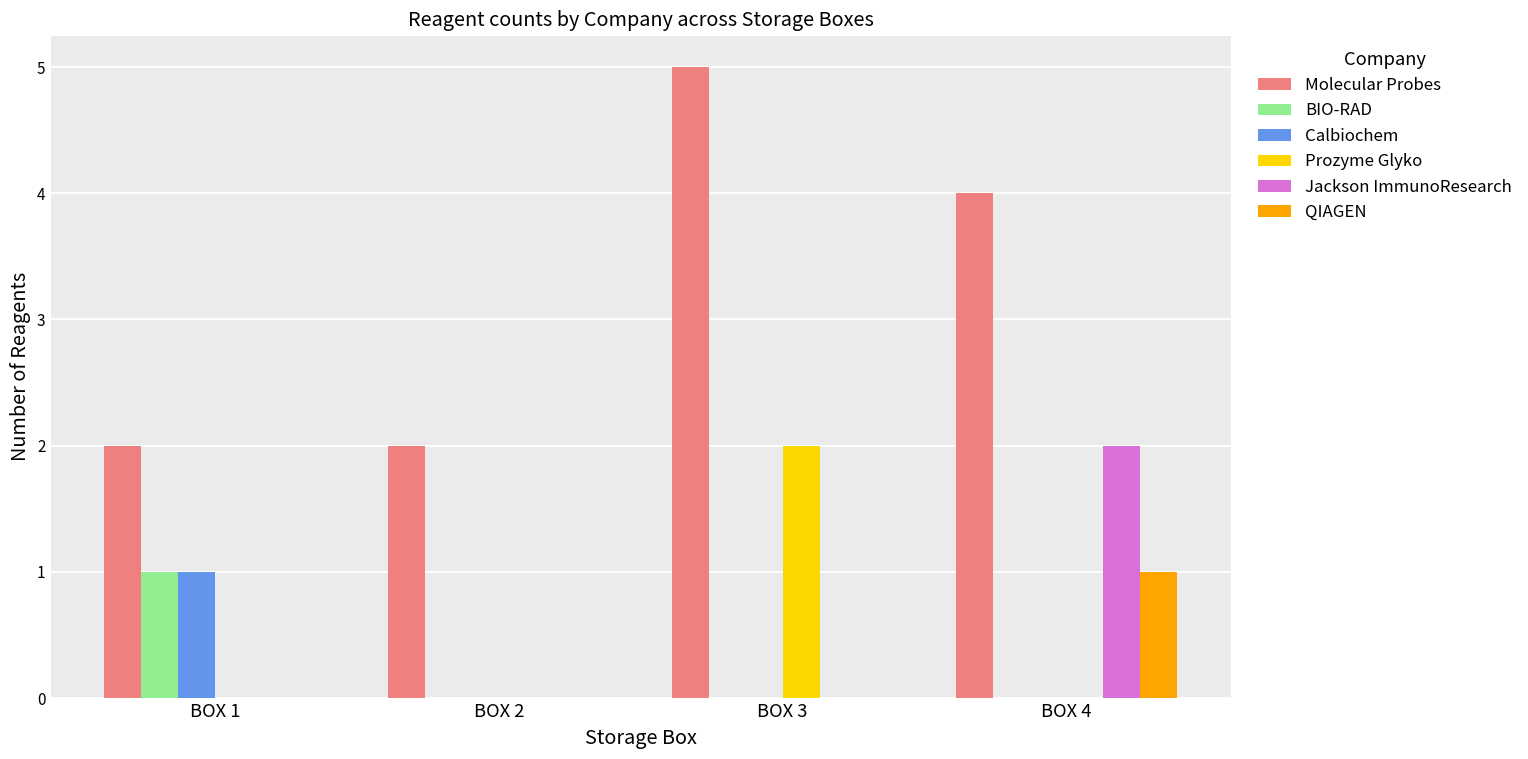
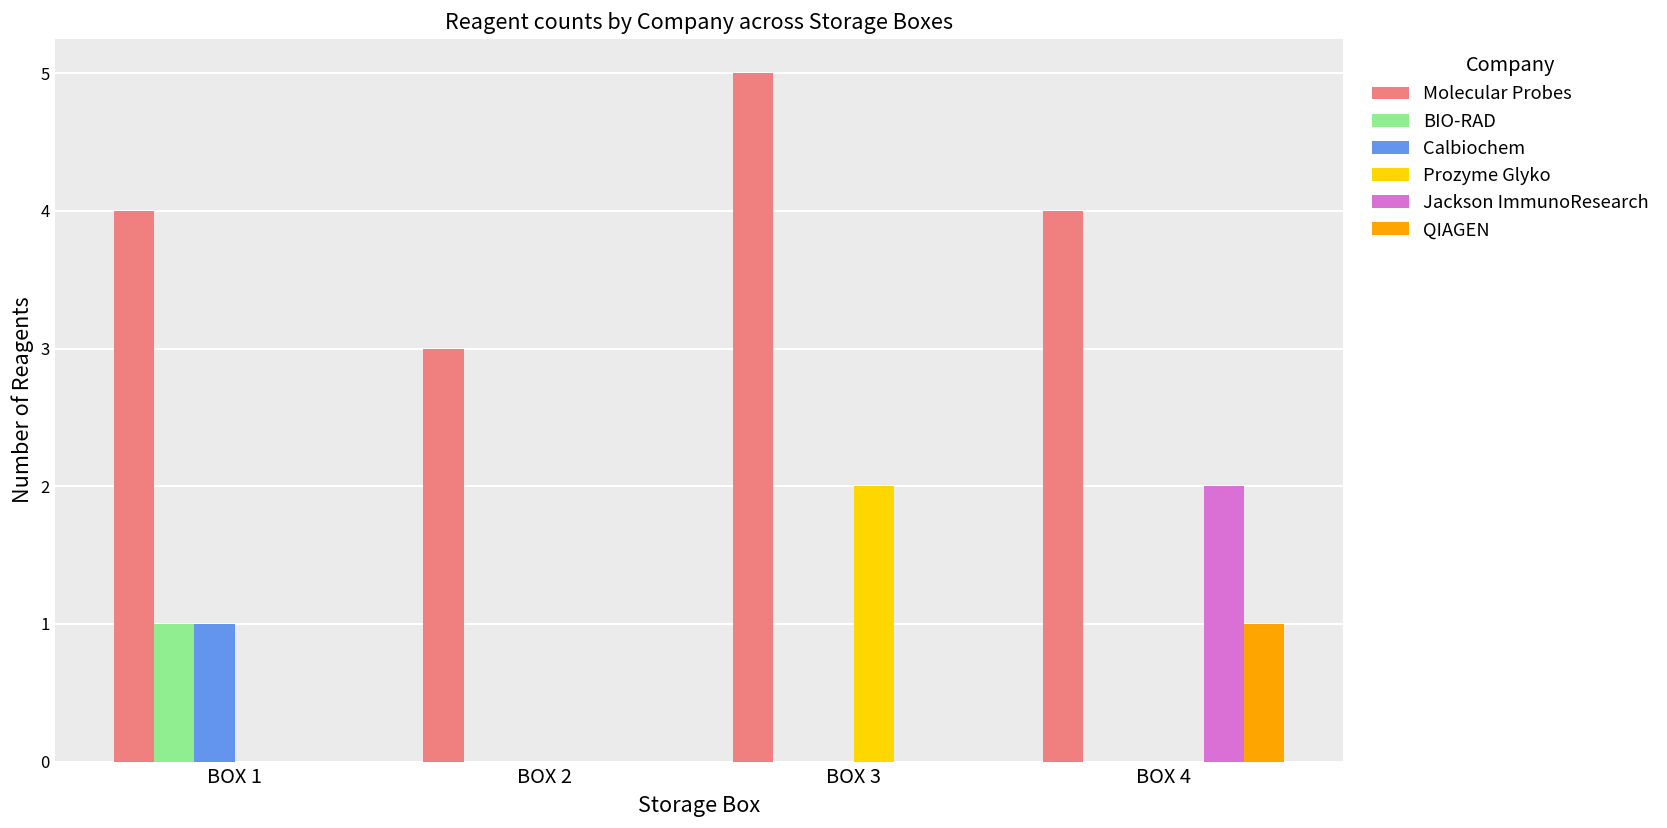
Molecular Probes, BOX 1: 2 -> 4
Molecular Probes, BOX 2: 2 -> 3
